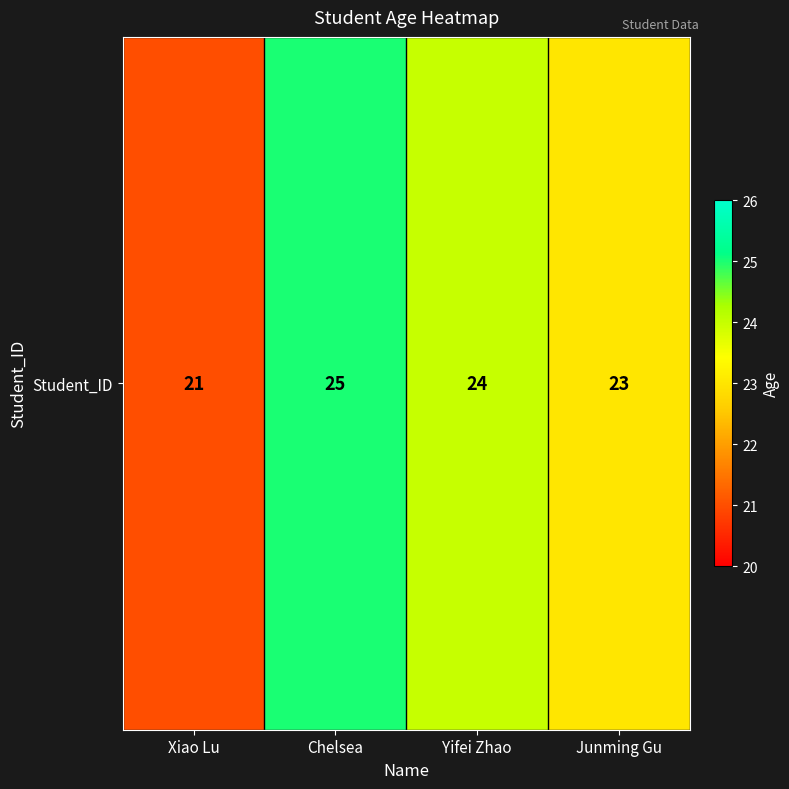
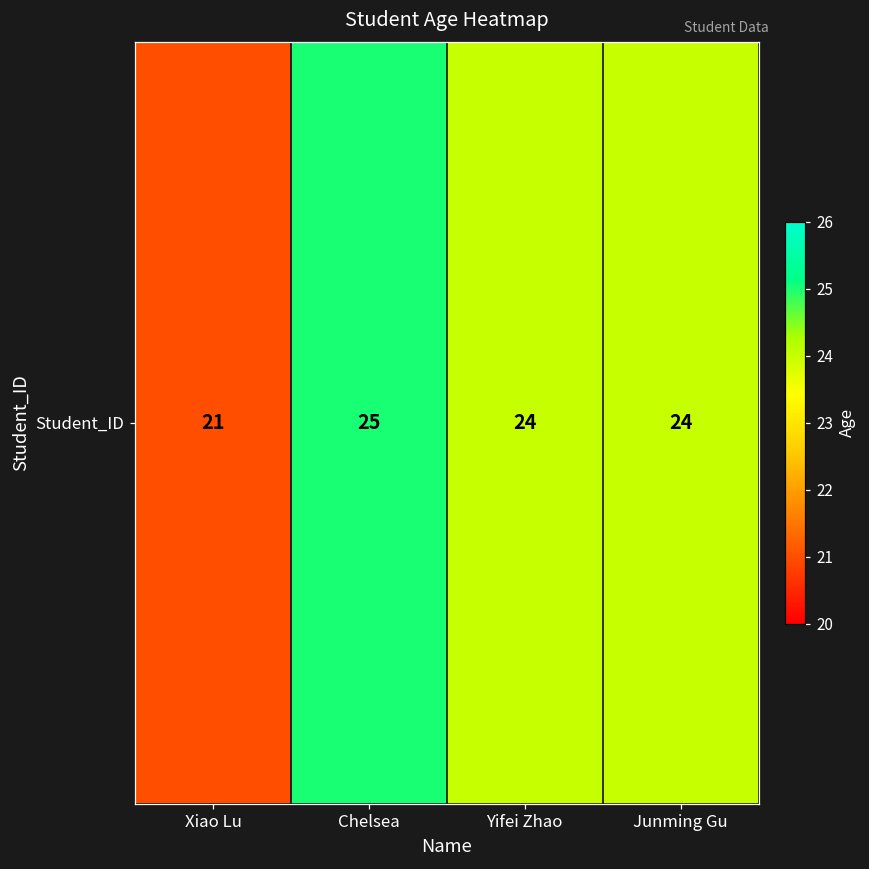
Student_ID, Junming Gu: 23 -> 24
